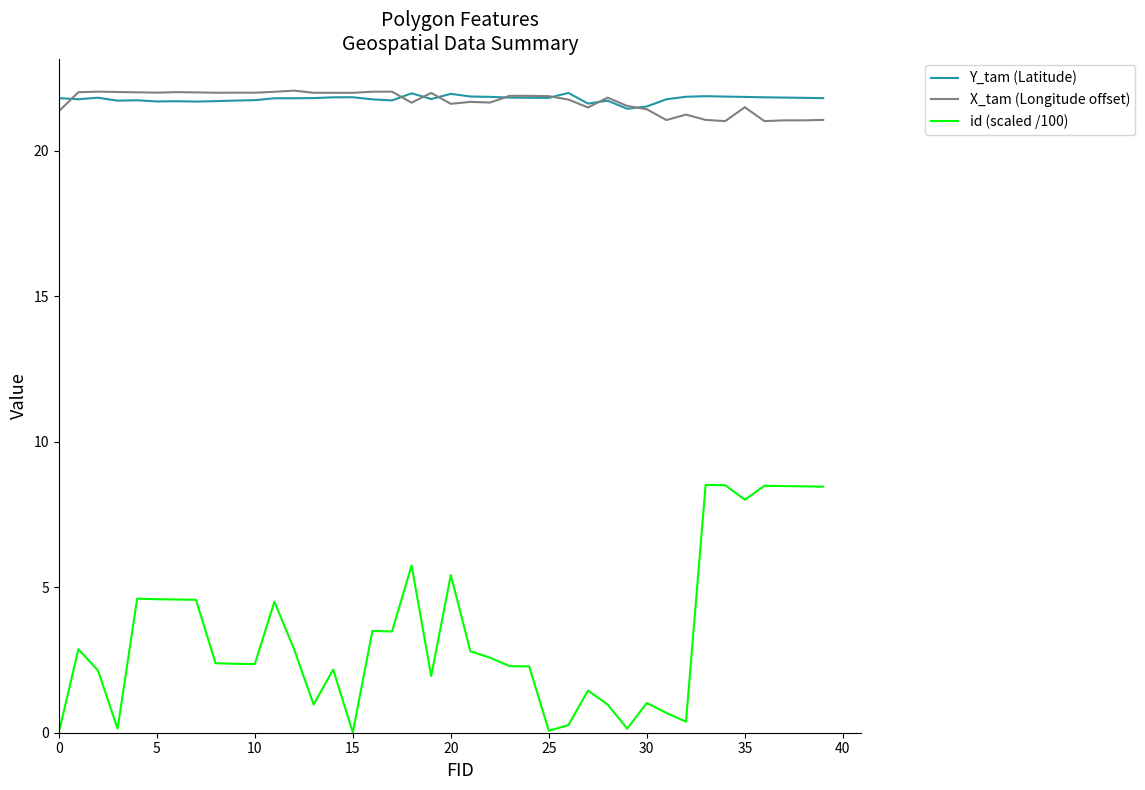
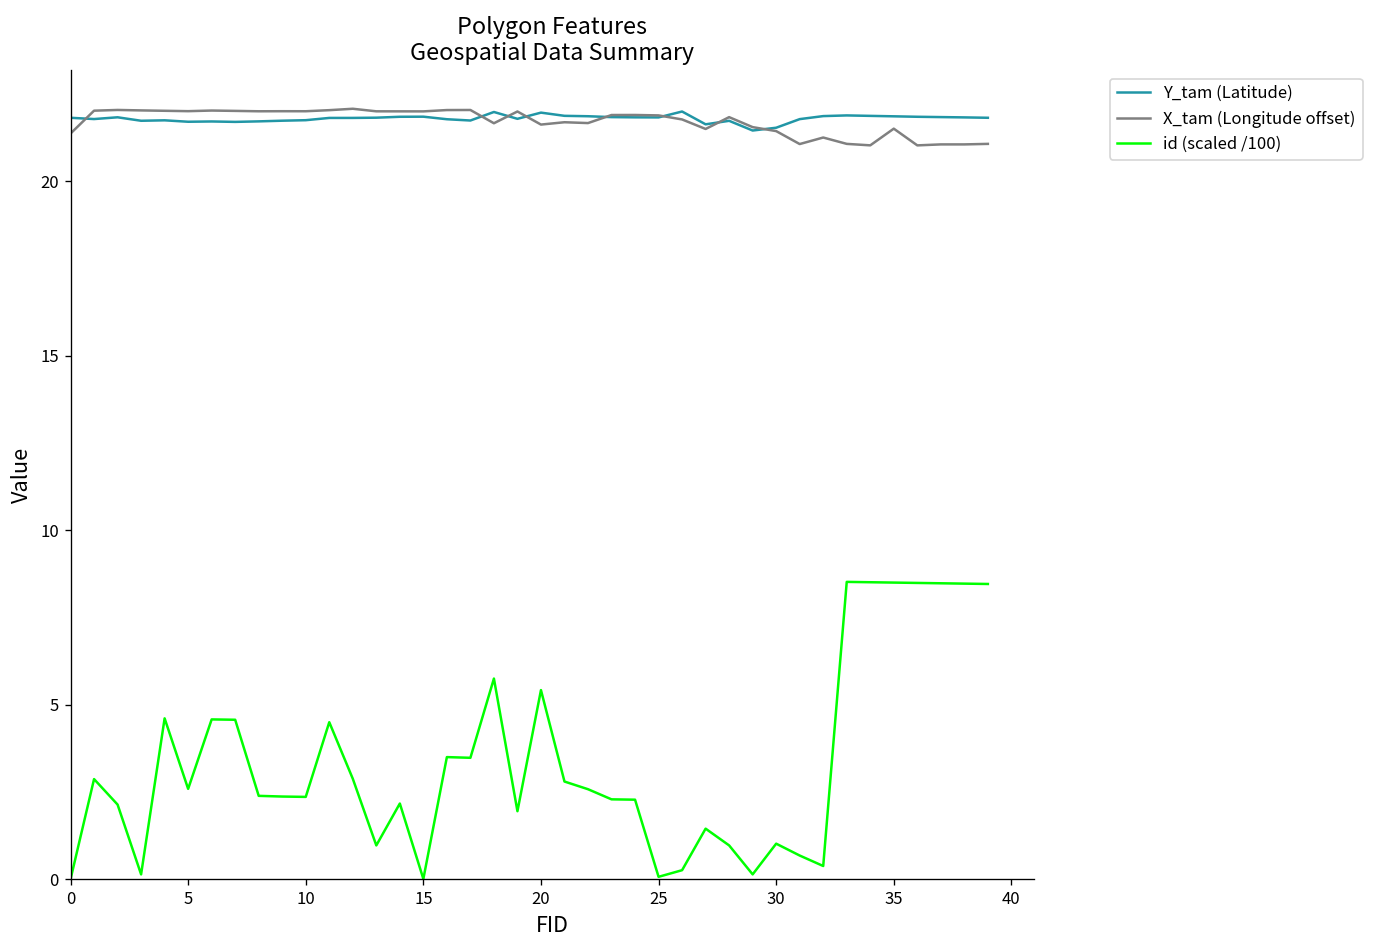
id (scaled /100), 5: 4.6 -> 2.6
id (scaled /100), 35: 8.0 -> 8.5
